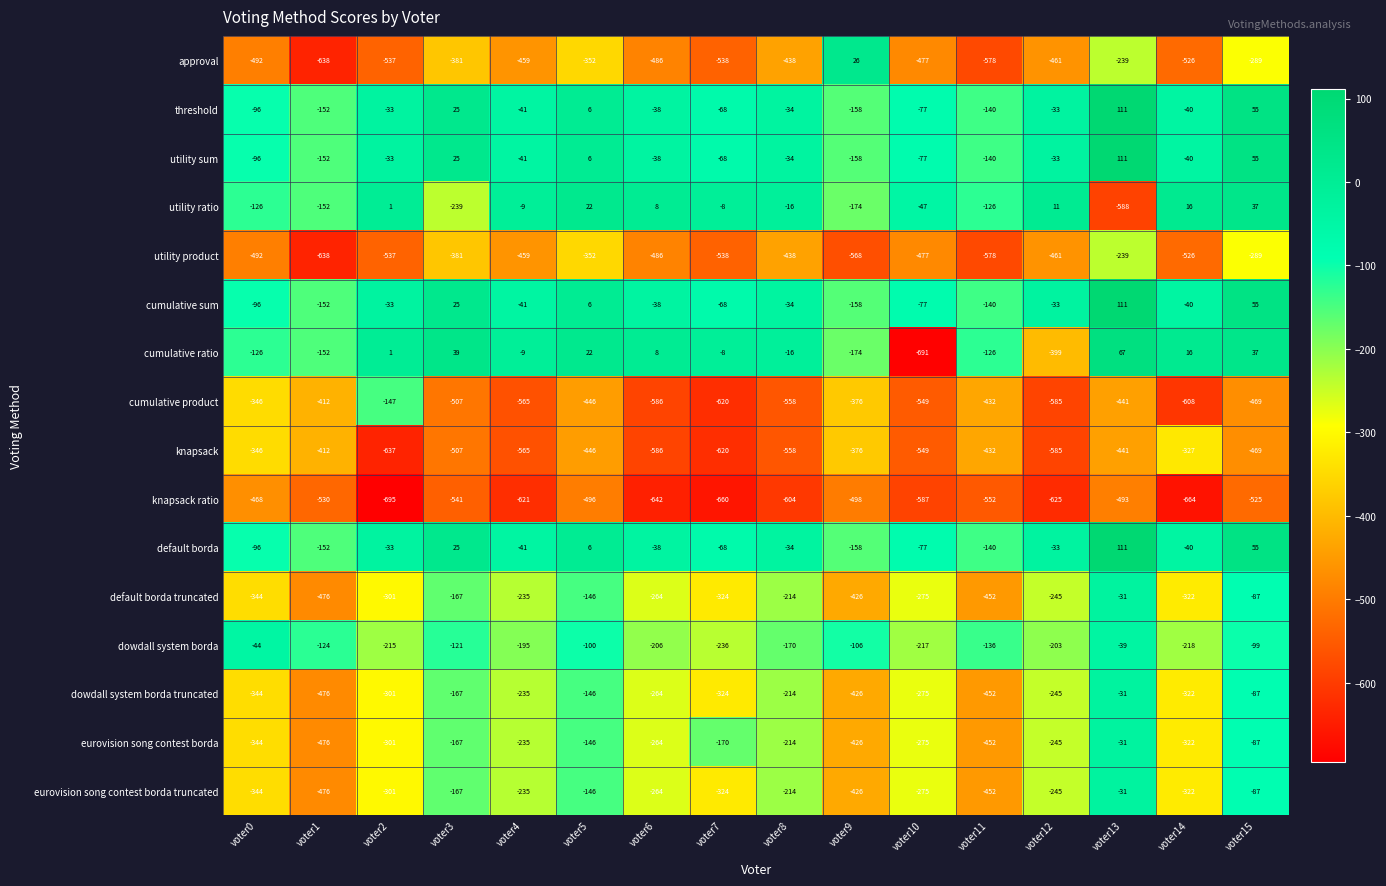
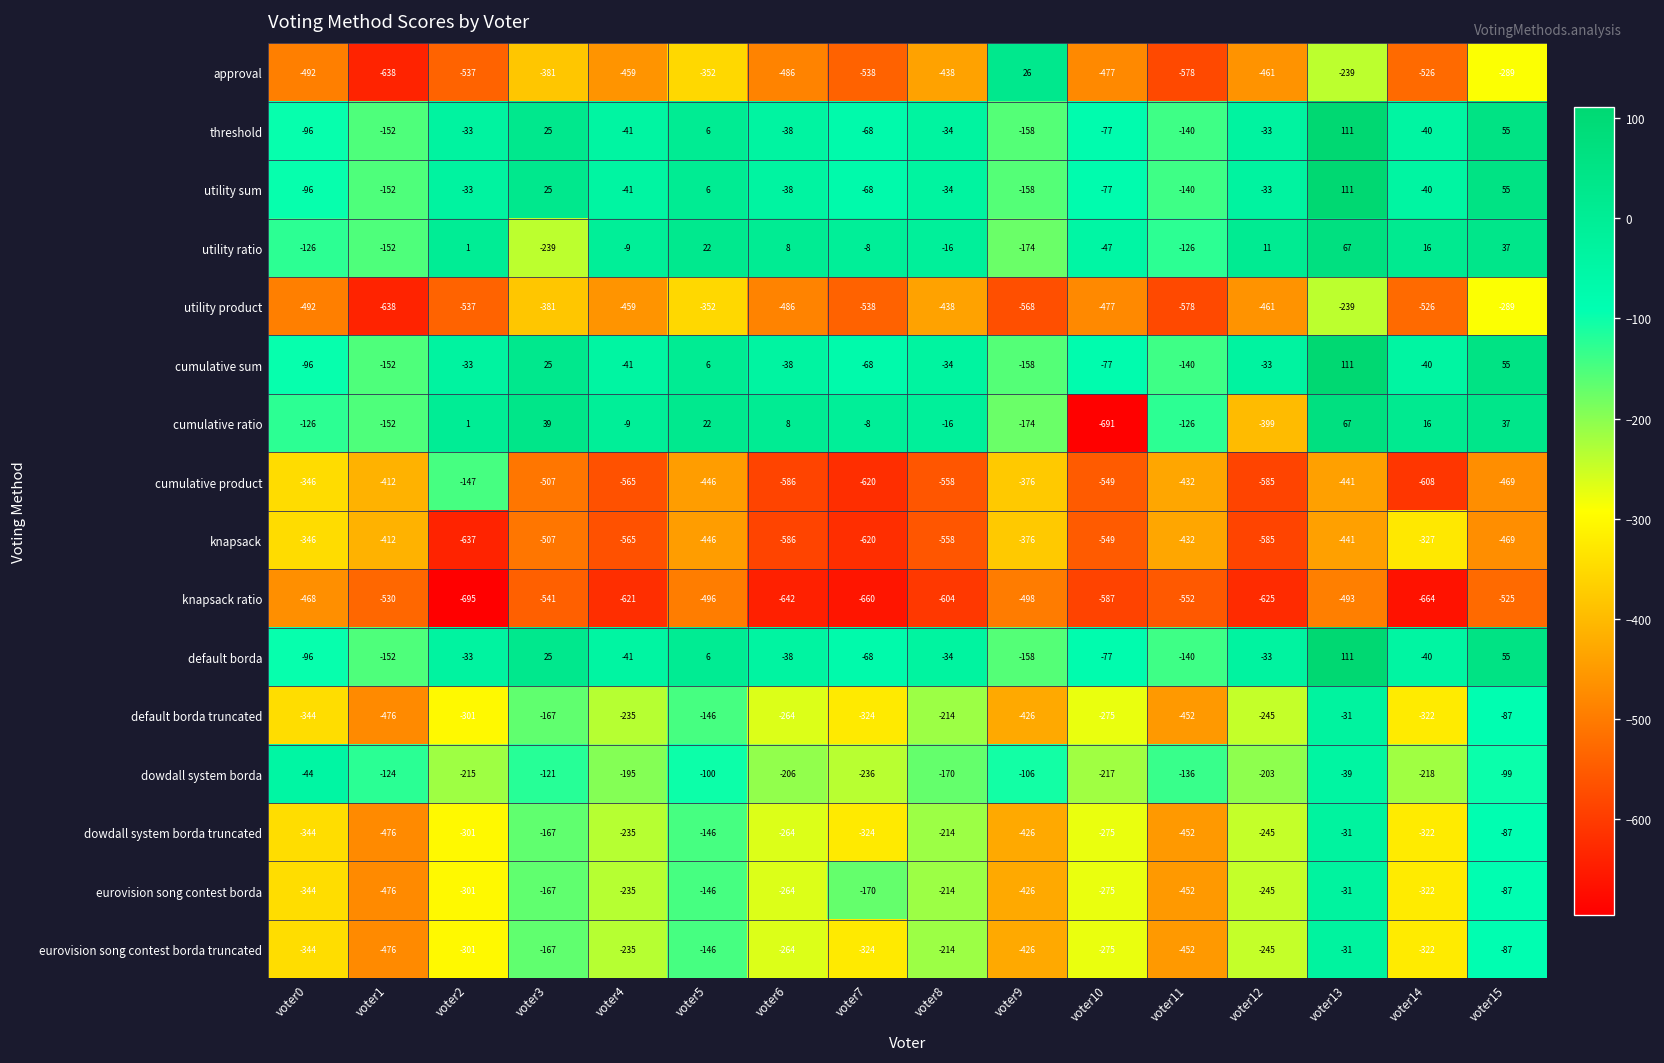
utility ratio, voter13: -588 -> 67
